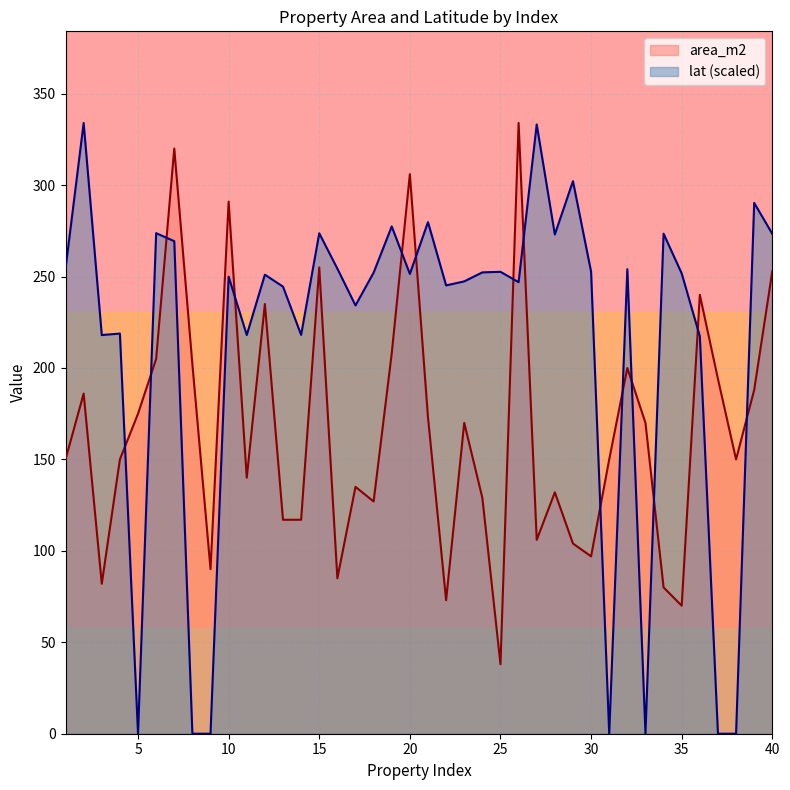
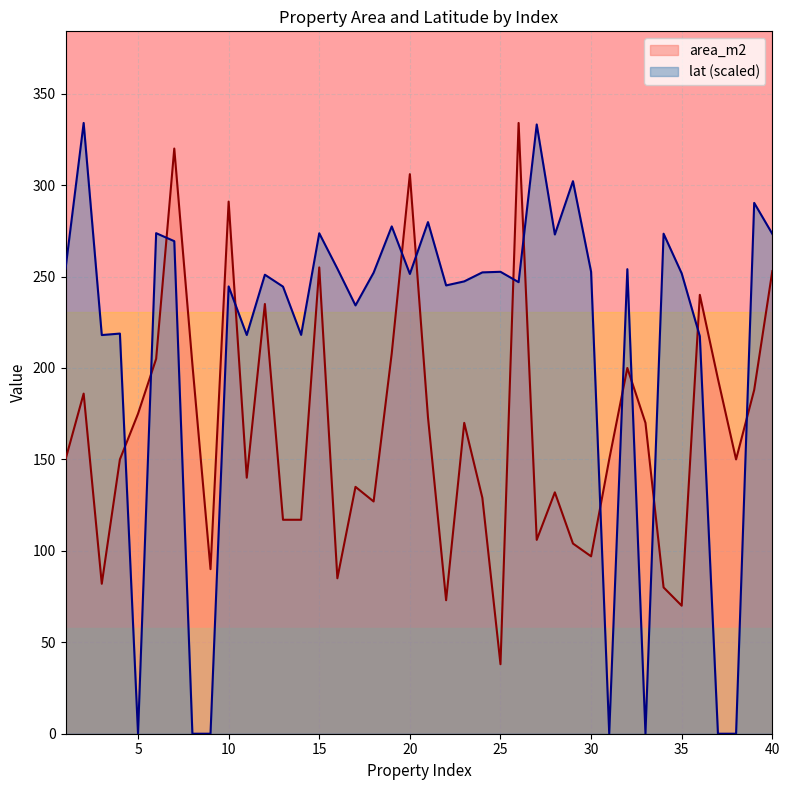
lat (scaled), 10: 250 -> 245
